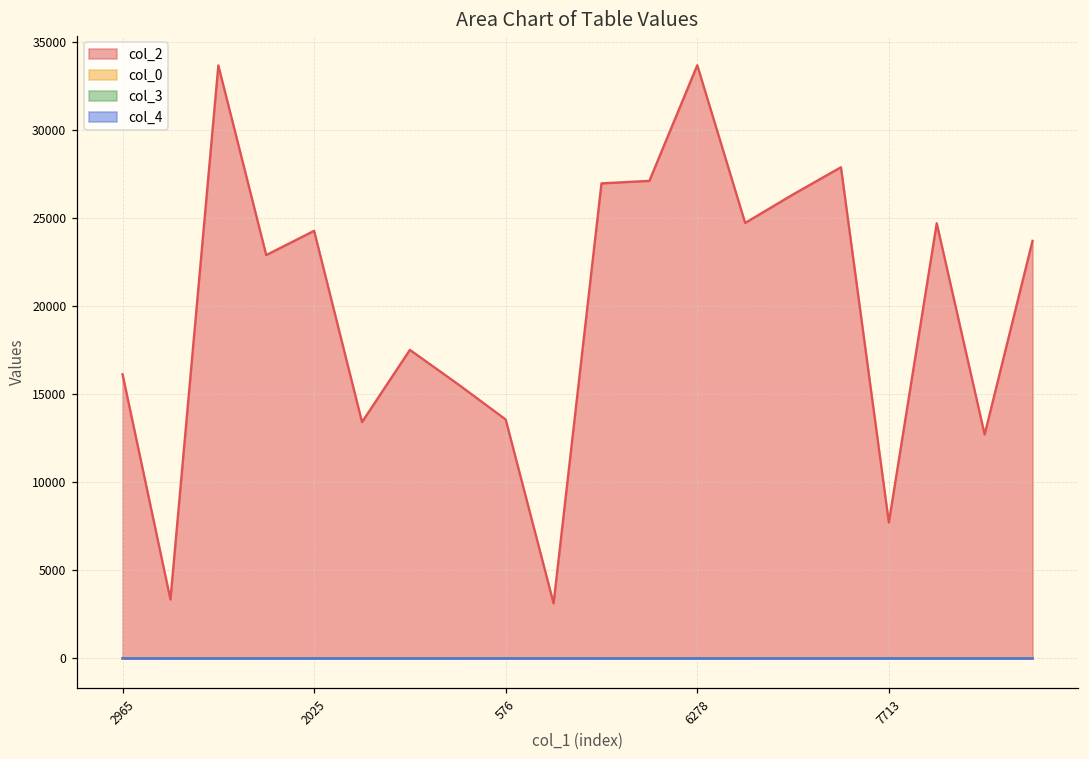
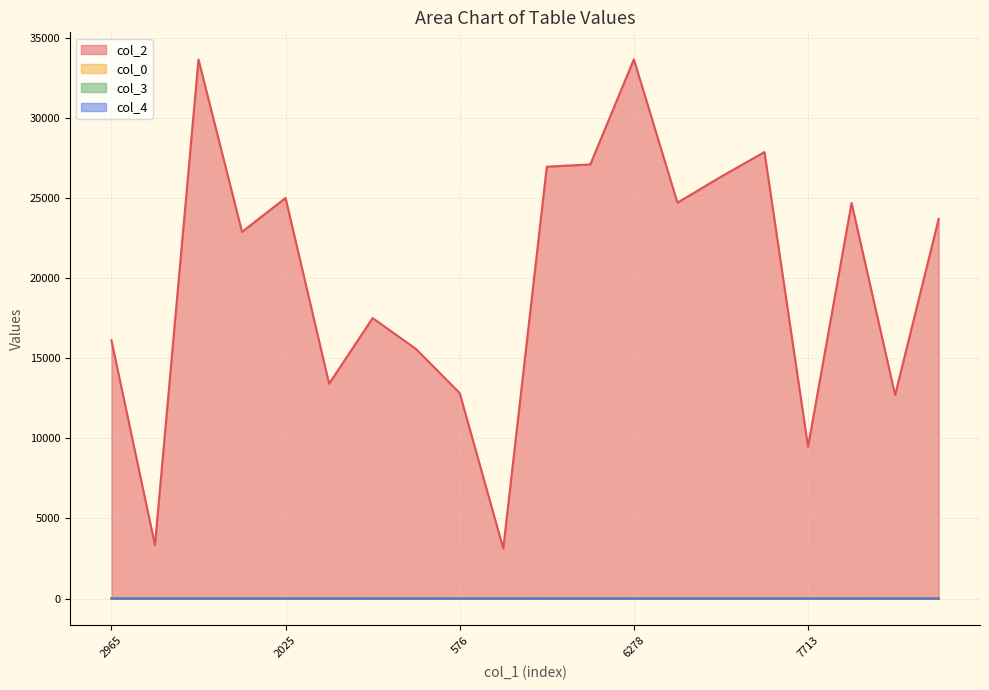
col_2, 2025: 24300 -> 25000
col_2, 576: 13600 -> 12800
col_2, 7713: 7700 -> 9500
